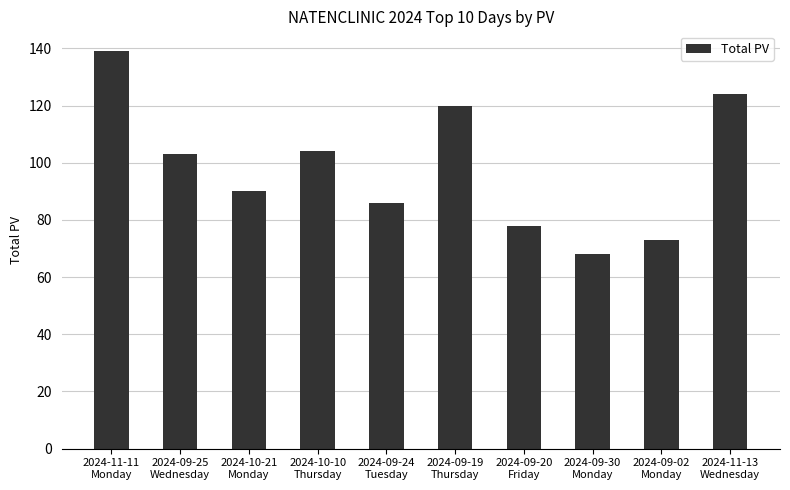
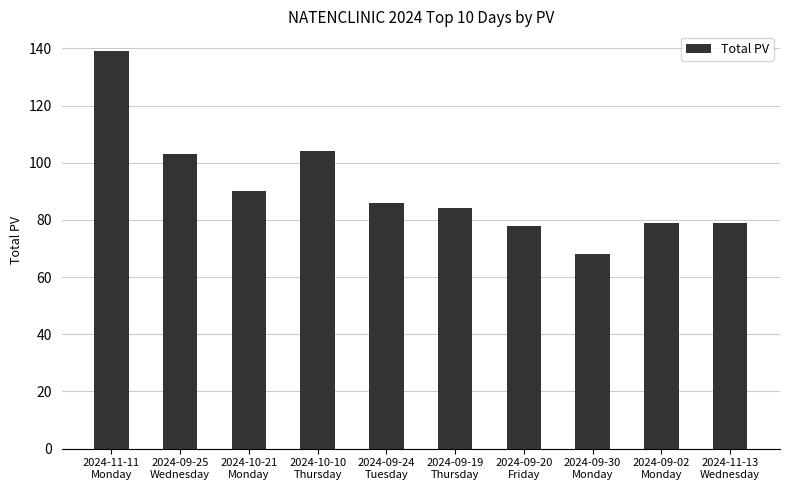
2024-09-19 Thursday: 120 -> 84
2024-09-02 Monday: 73 -> 79
2024-11-13 Wednesday: 124 -> 79
